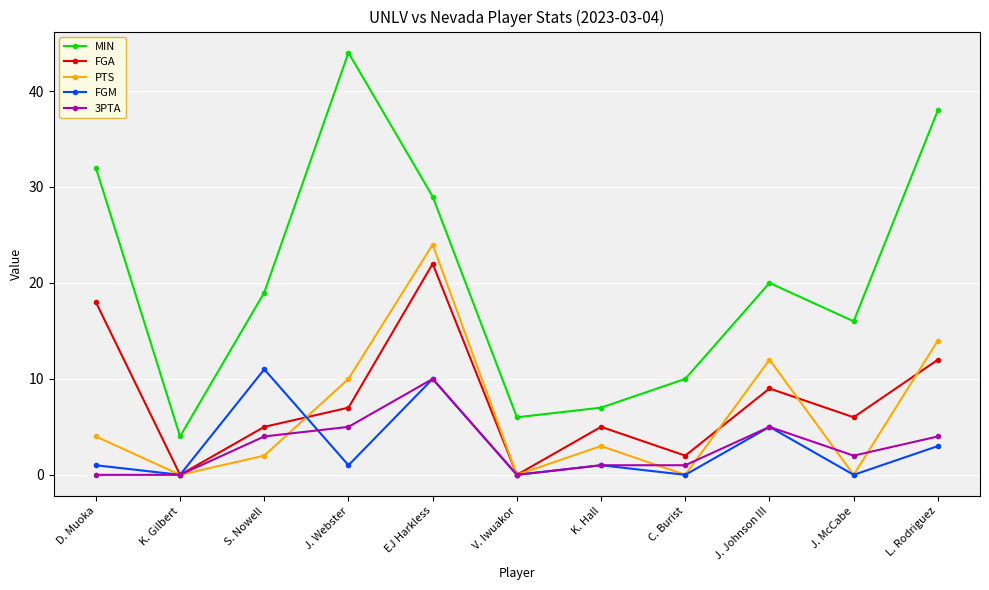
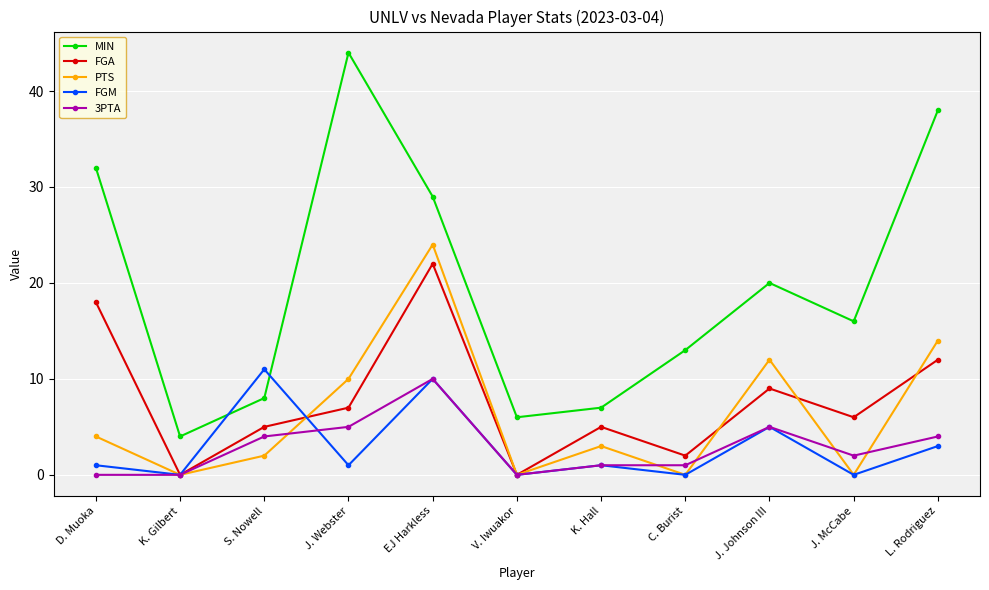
MIN, S. Nowell: 19 -> 8
MIN, C. Burist: 10 -> 13
